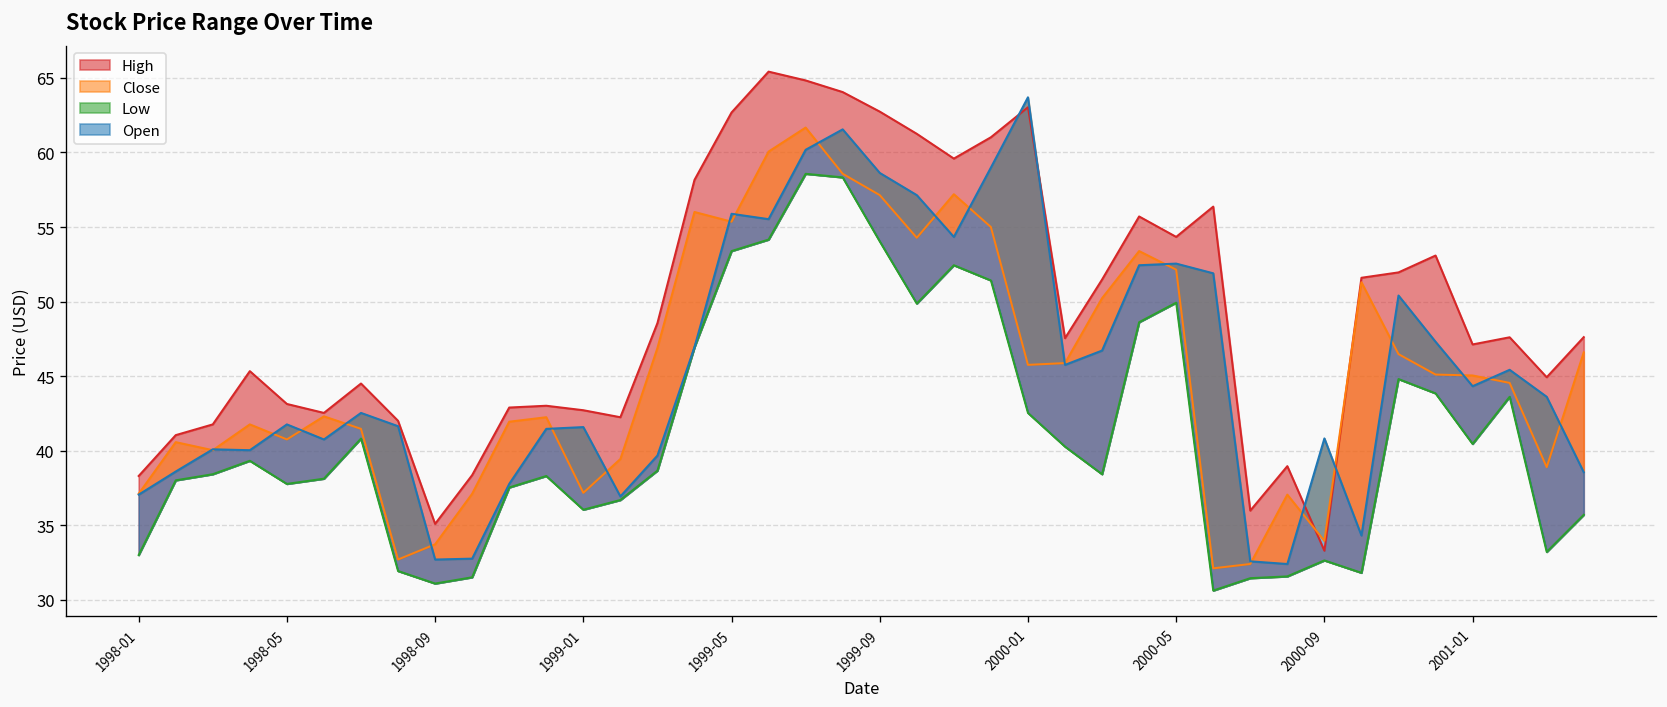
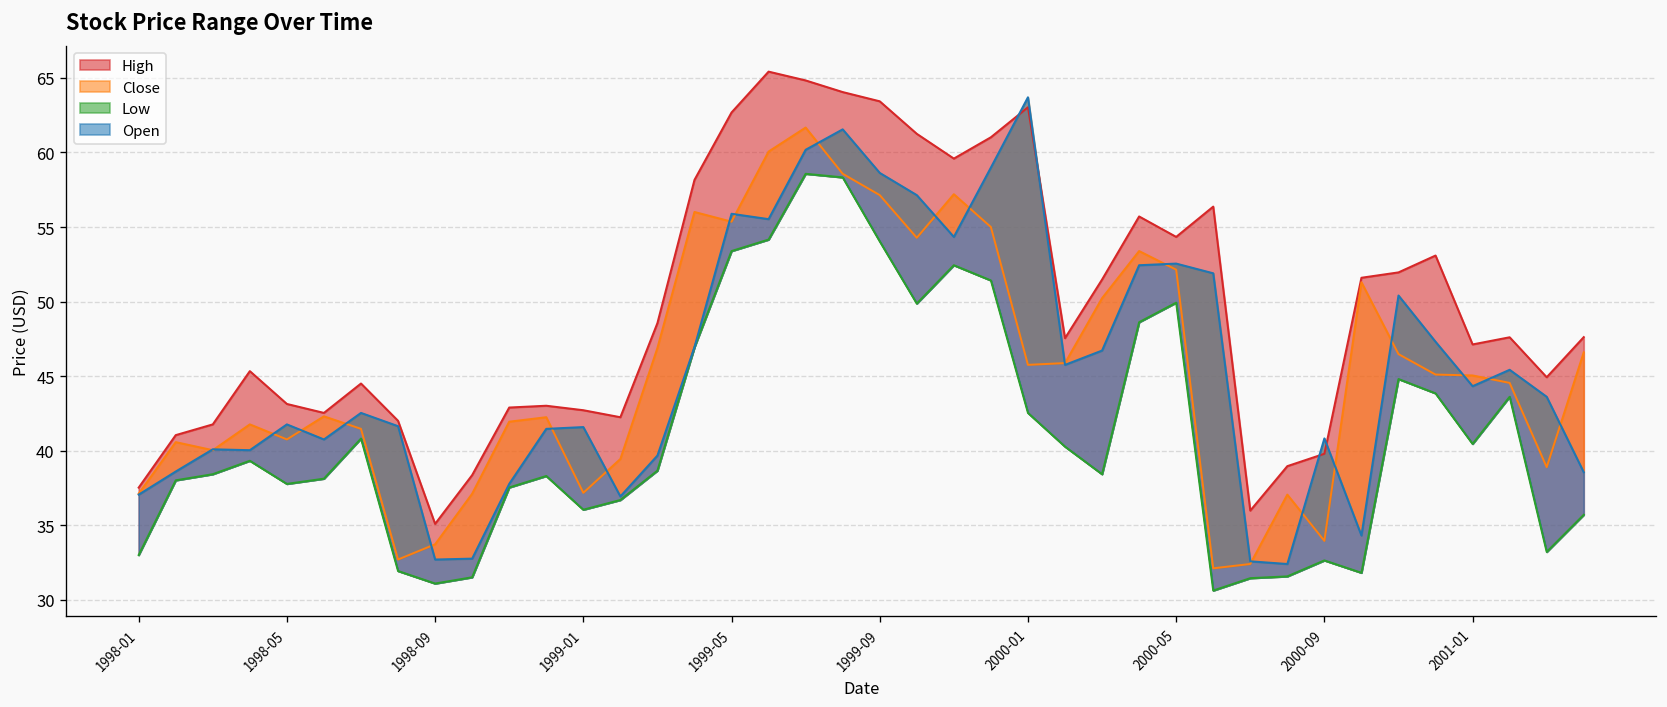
High, 1998-01: 38.3 -> 37.5
High, 1999-09: 62.7 -> 63.4
High, 2000-09: 33.3 -> 39.8
